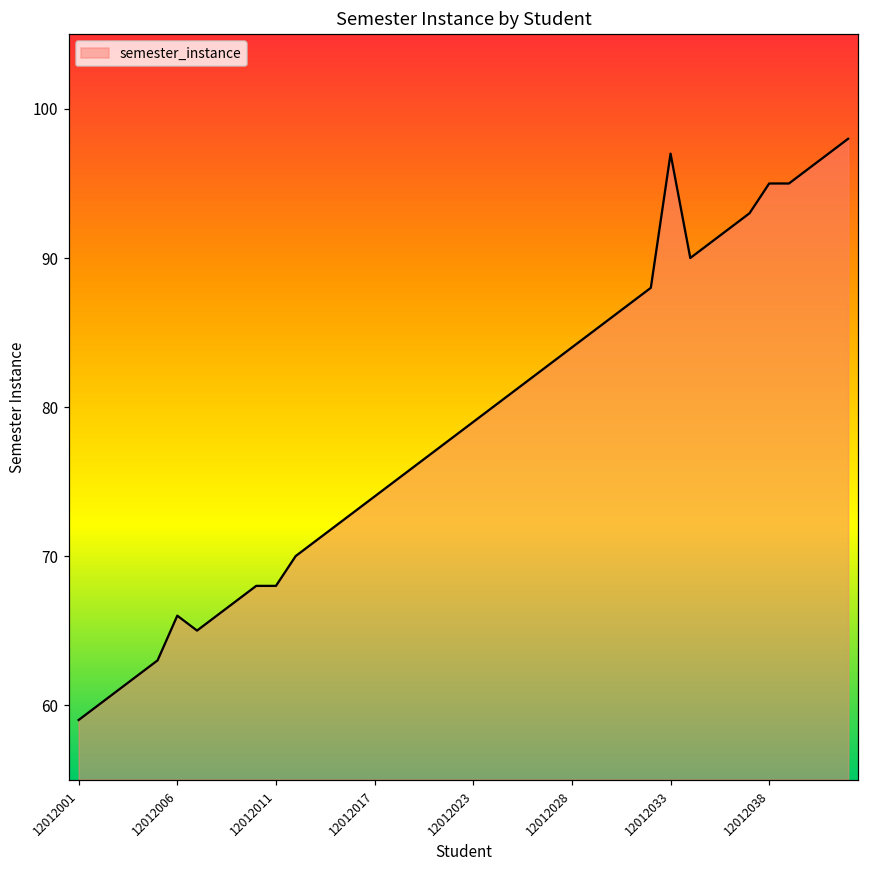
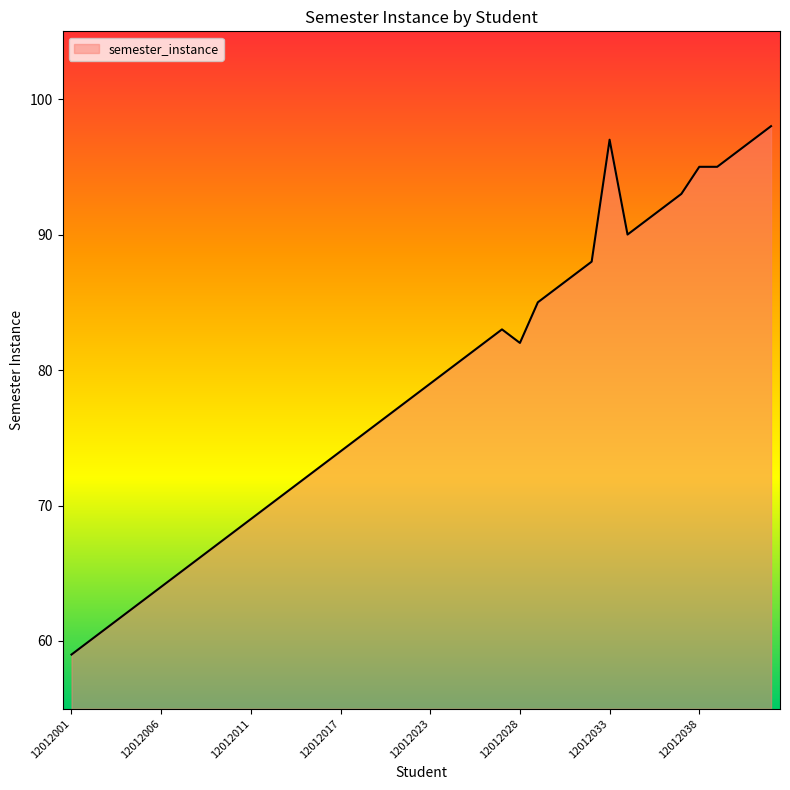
12012006: 66 -> 64
12012011: 68 -> 69
12012028: 84 -> 82
